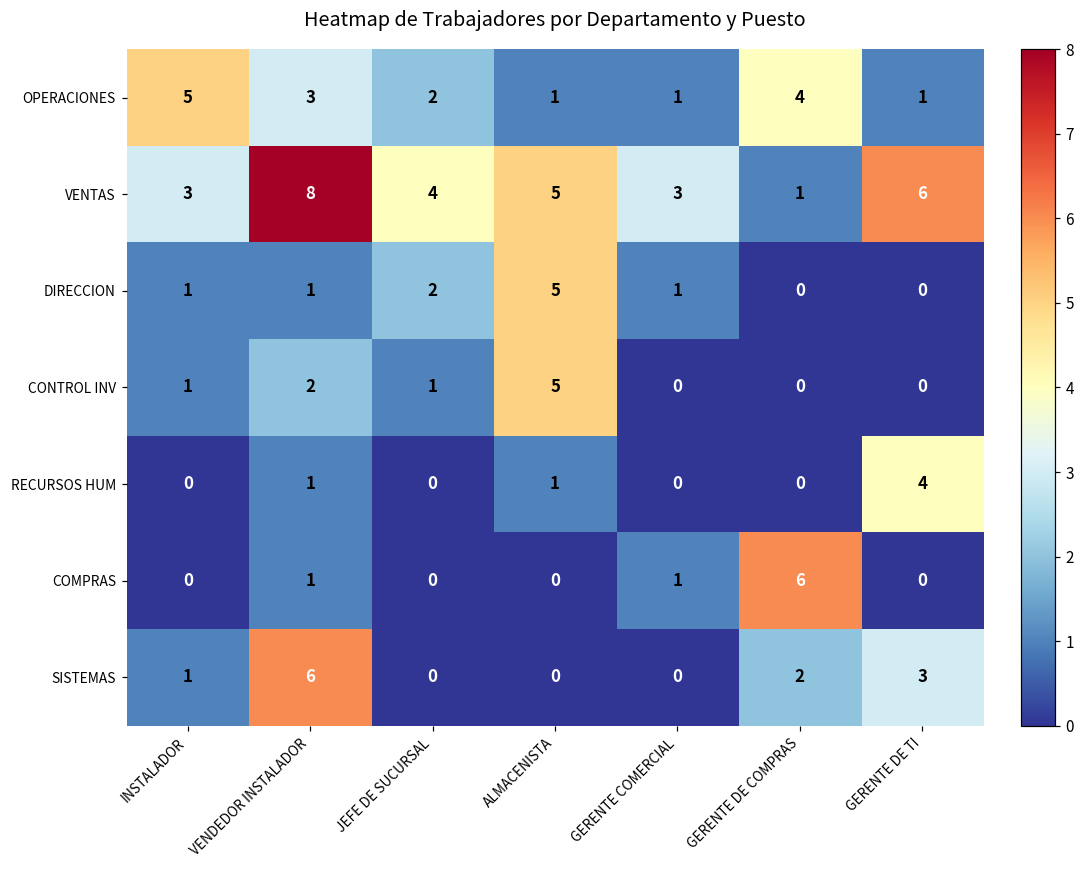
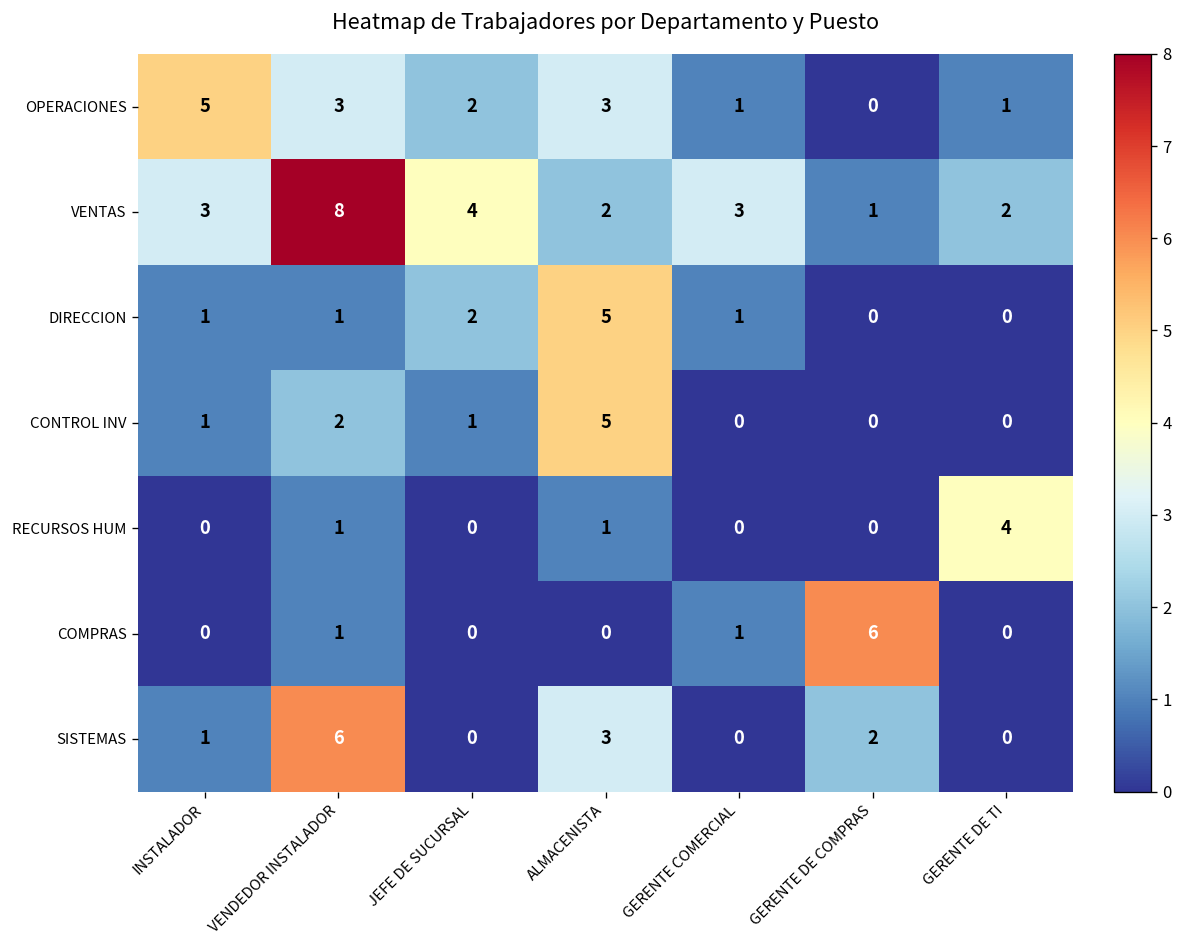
OPERACIONES, ALMACENISTA: 1 -> 3
OPERACIONES, GERENTE DE COMPRAS: 4 -> 0
VENTAS, ALMACENISTA: 5 -> 2
VENTAS, GERENTE DE TI: 6 -> 2
SISTEMAS, ALMACENISTA: 0 -> 3
SISTEMAS, GERENTE DE TI: 3 -> 0
